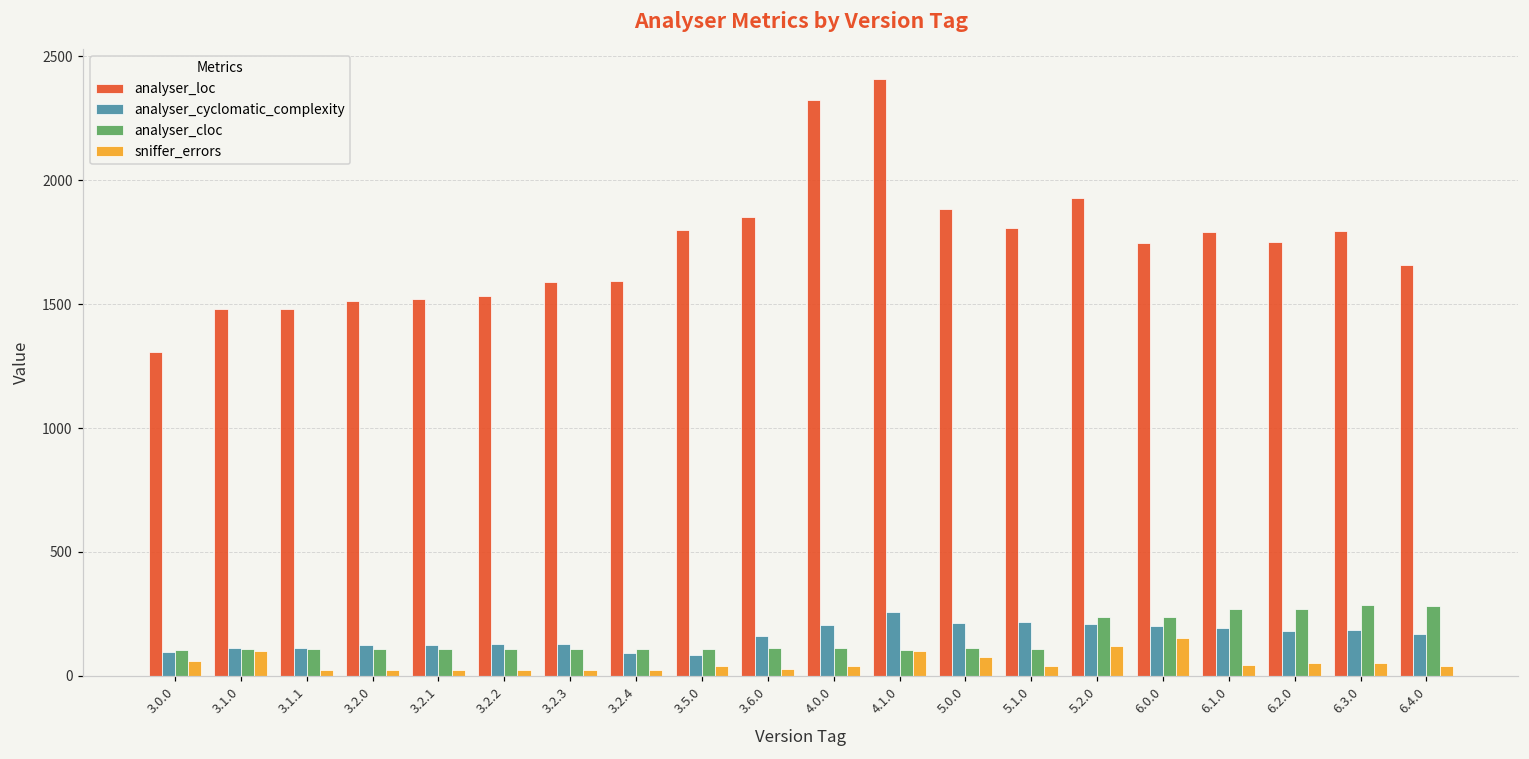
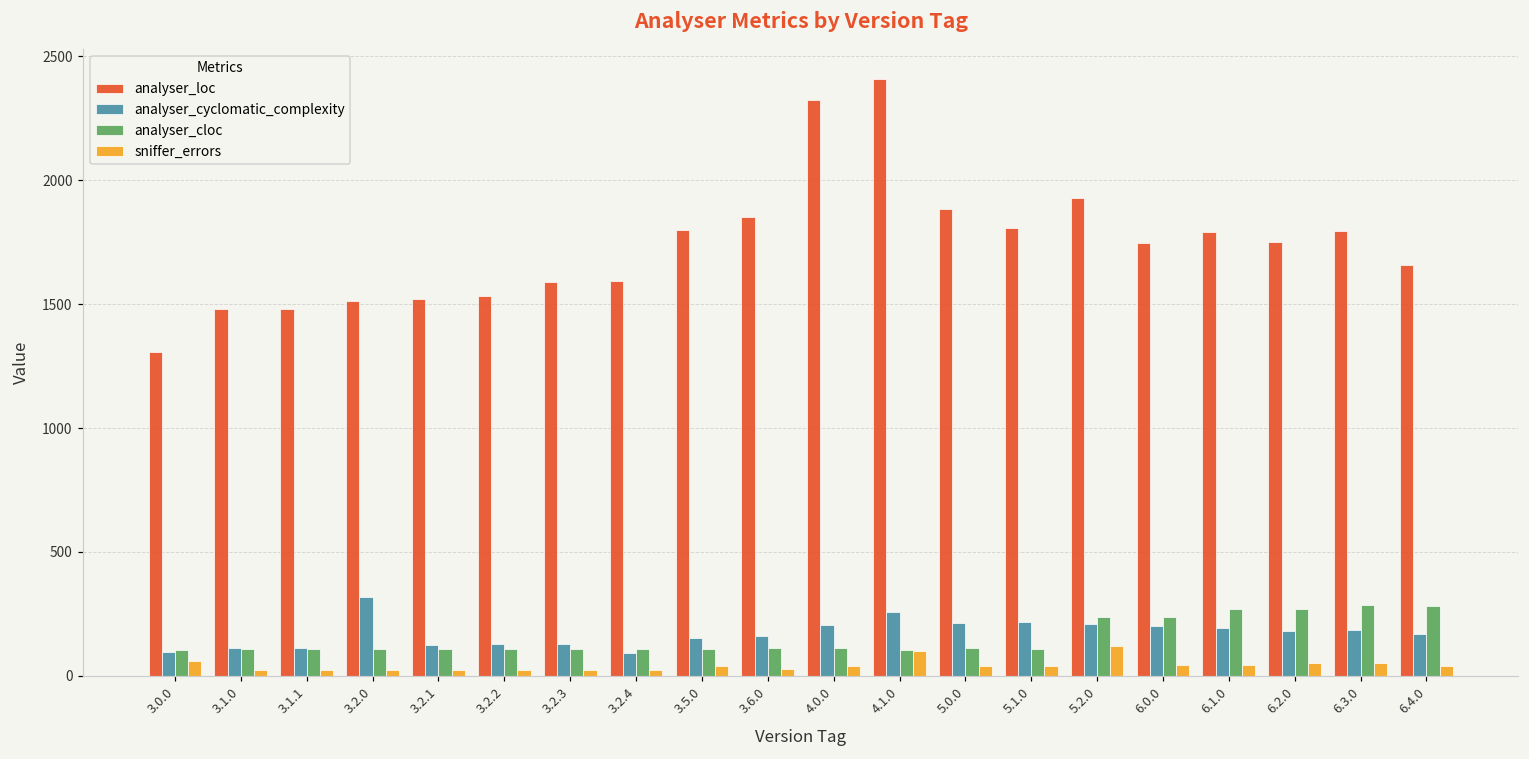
sniffer_errors, 3.1.0: 100 -> 20
analyser_cyclomatic_complexity, 3.2.0: 130 -> 320
analyser_cyclomatic_complexity, 3.5.0: 80 -> 150
sniffer_errors, 5.0.0: 80 -> 40
sniffer_errors, 6.0.0: 150 -> 40
